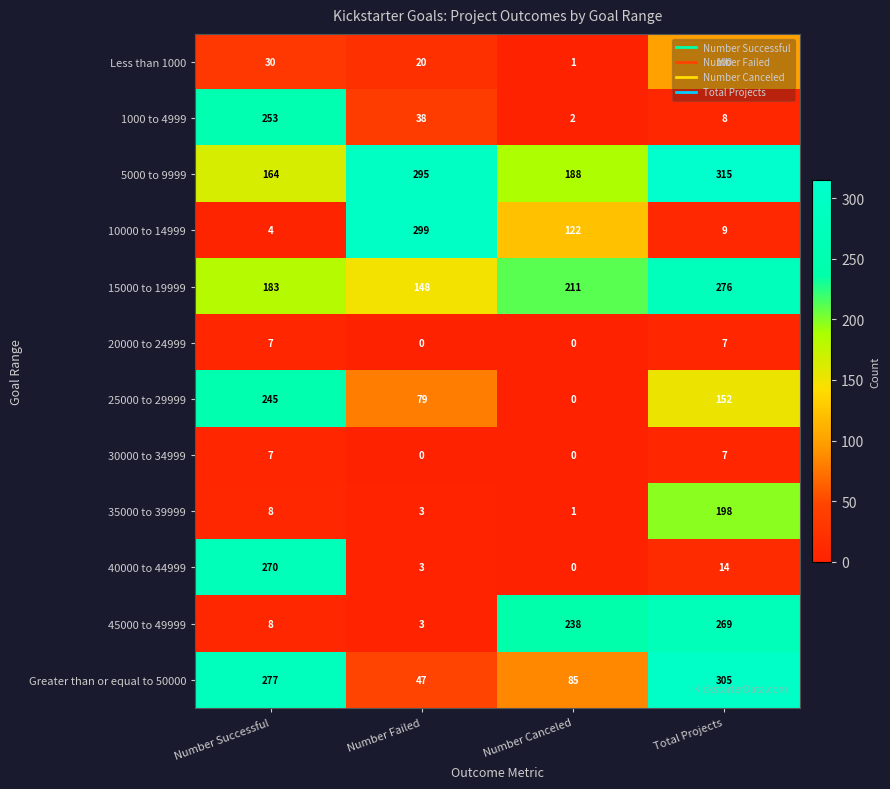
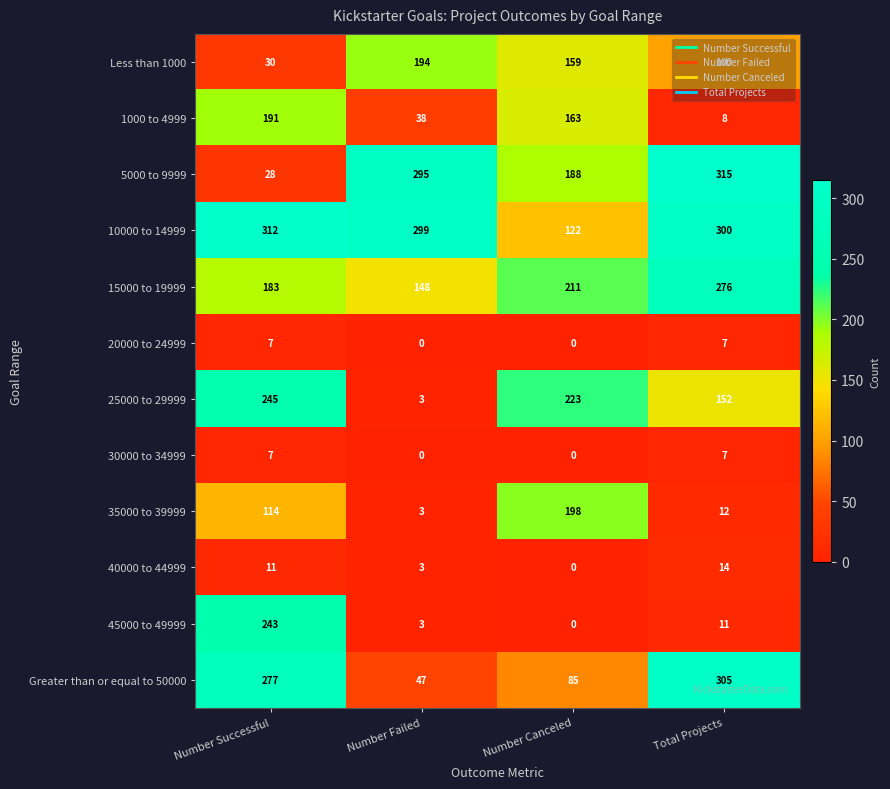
Less than 1000, Number Failed: 20 -> 194
Less than 1000, Number Canceled: 1 -> 159
1000 to 4999, Number Successful: 253 -> 191
1000 to 4999, Number Canceled: 2 -> 163
5000 to 9999, Number Successful: 164 -> 28
10000 to 14999, Number Successful: 4 -> 312
10000 to 14999, Total Projects: 9 -> 300
25000 to 29999, Number Failed: 79 -> 3
25000 to 29999, Number Canceled: 0 -> 223
35000 to 39999, Number Successful: 8 -> 114
35000 to 39999, Number Canceled: 1 -> 198
35000 to 39999, Total Projects: 198 -> 12
40000 to 44999, Number Successful: 270 -> 11
45000 to 49999, Number Successful: 8 -> 243
45000 to 49999, Number Canceled: 238 -> 0
45000 to 49999, Total Projects: 269 -> 11
